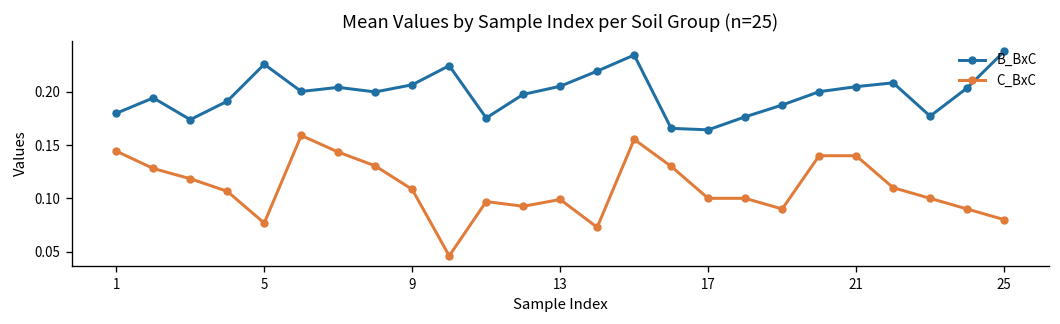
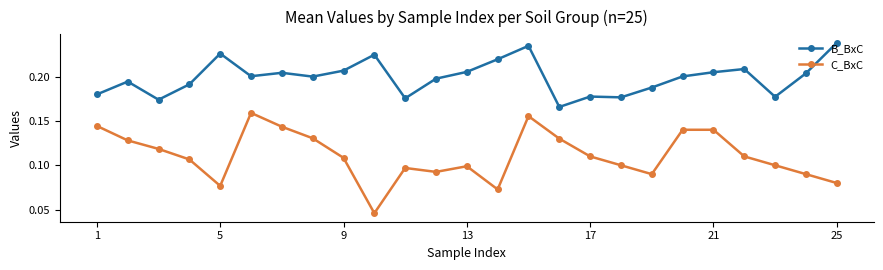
B_BxC, 17: 0.16 -> 0.18
C_BxC, 17: 0.10 -> 0.11
